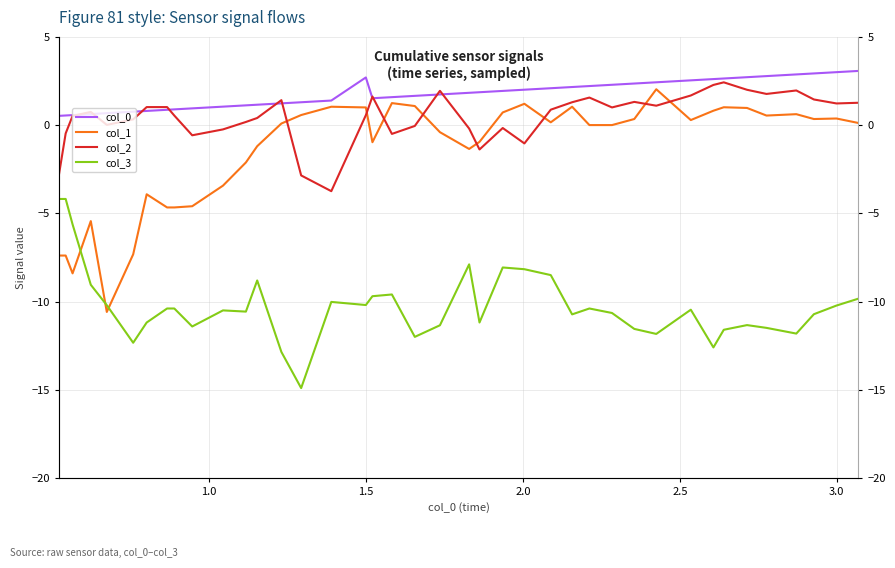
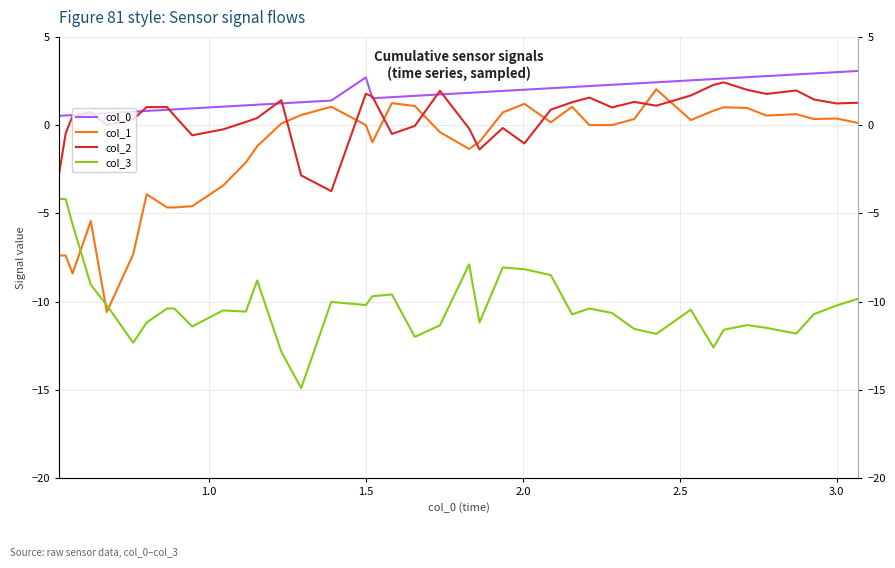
col_1, 1.5: 1 -> 0
col_2, 1.5: 0.6 -> 1.8
